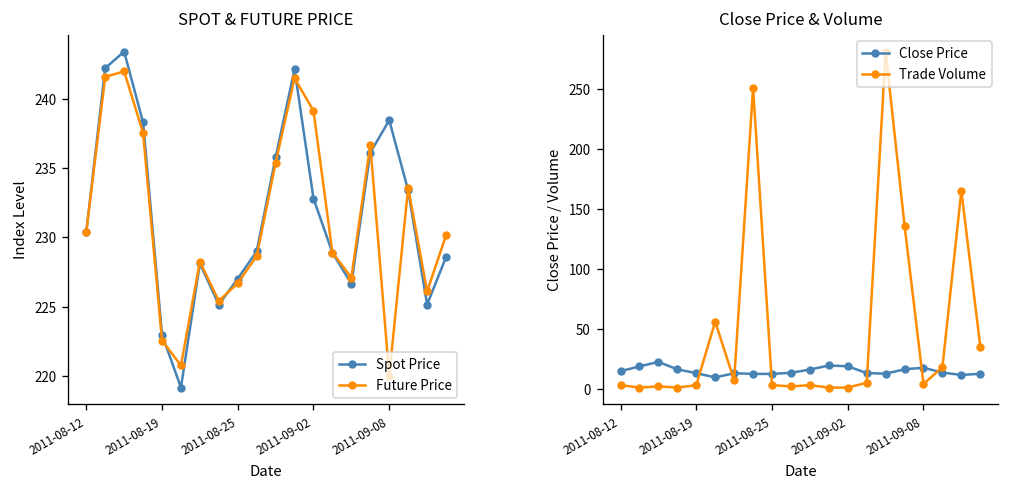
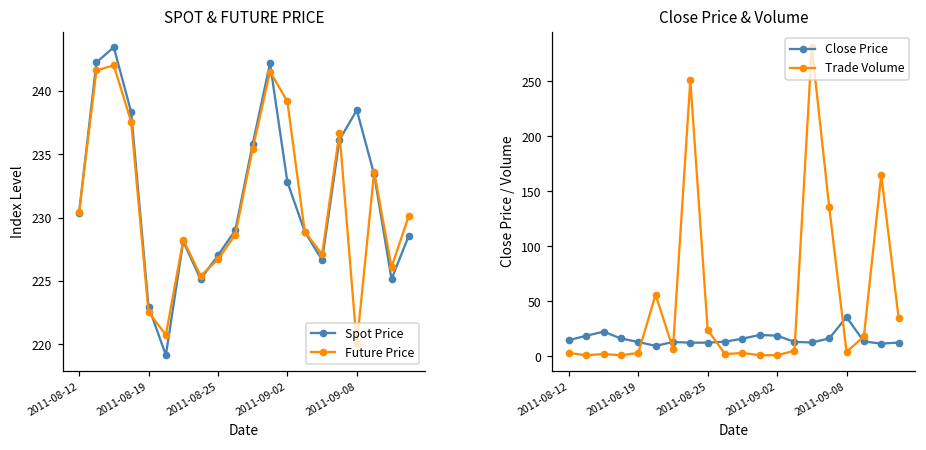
Close Price & Volume, Trade Volume, 2011-08-25: 0 -> 20
Close Price & Volume, Close Price, 2011-09-08: 20 -> 40
